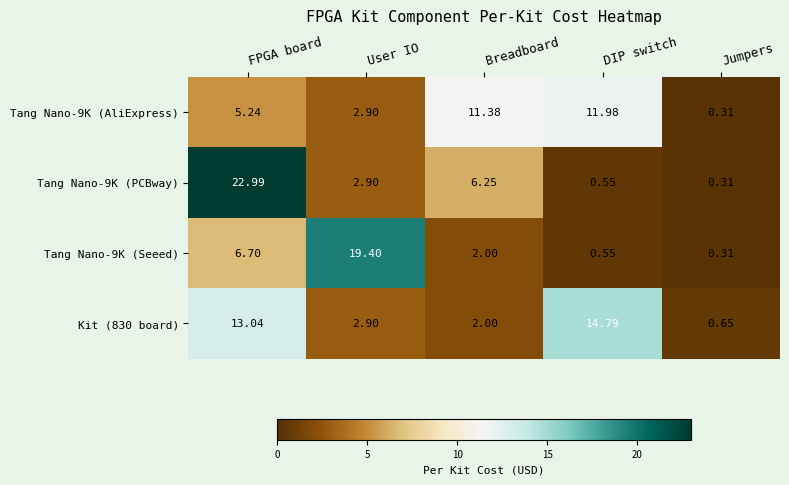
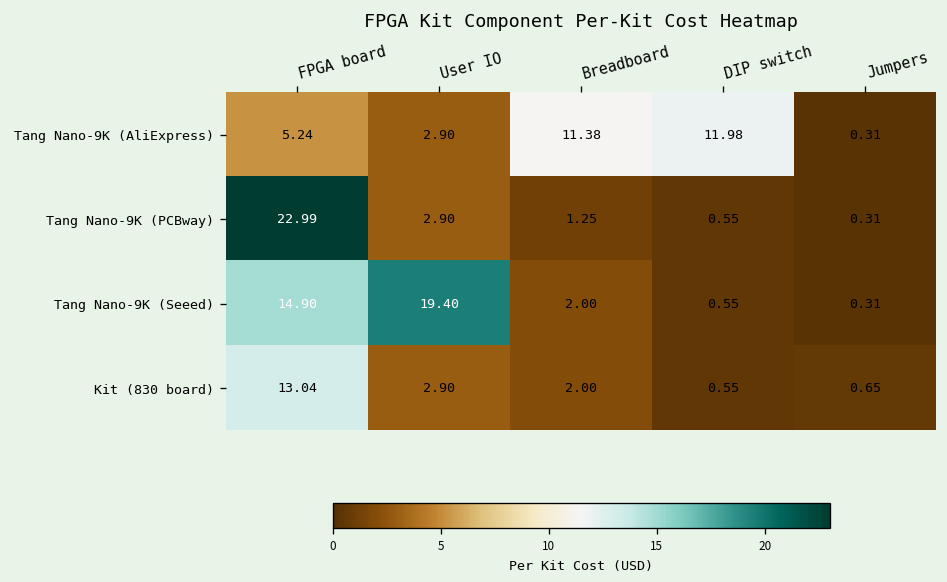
Tang Nano-9K (PCBway), Breadboard: 6.25 -> 1.25
Tang Nano-9K (Seeed), FPGA board: 6.70 -> 14.90
Kit (830 board), DIP switch: 14.79 -> 0.55
